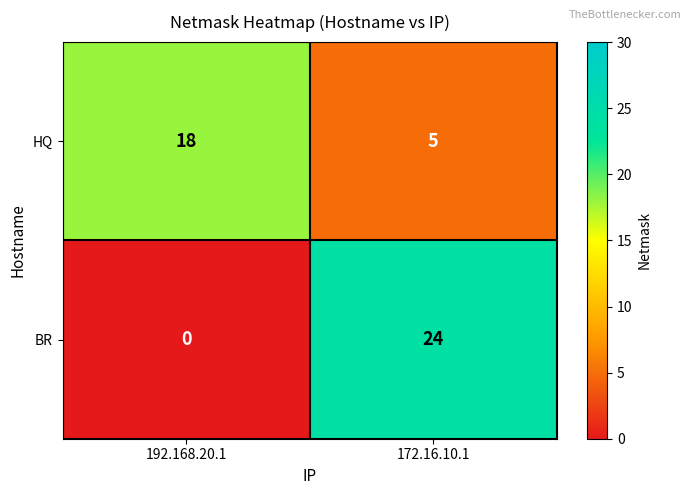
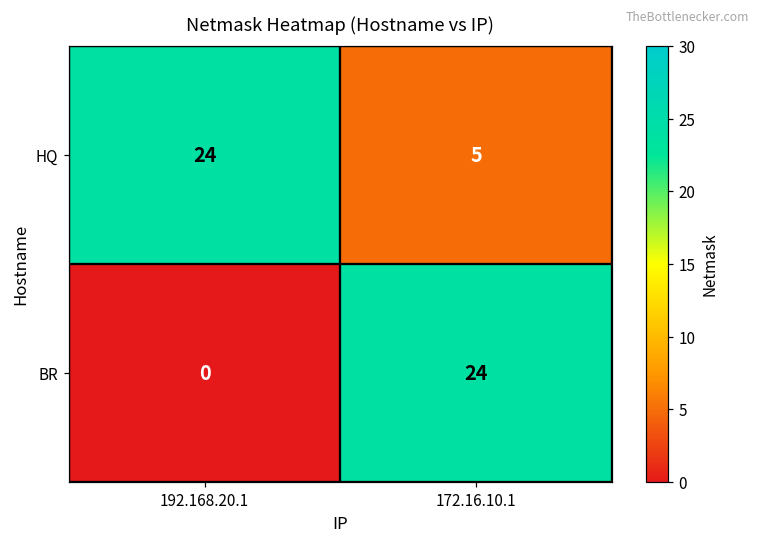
HQ, 192.168.20.1: 18 -> 24
